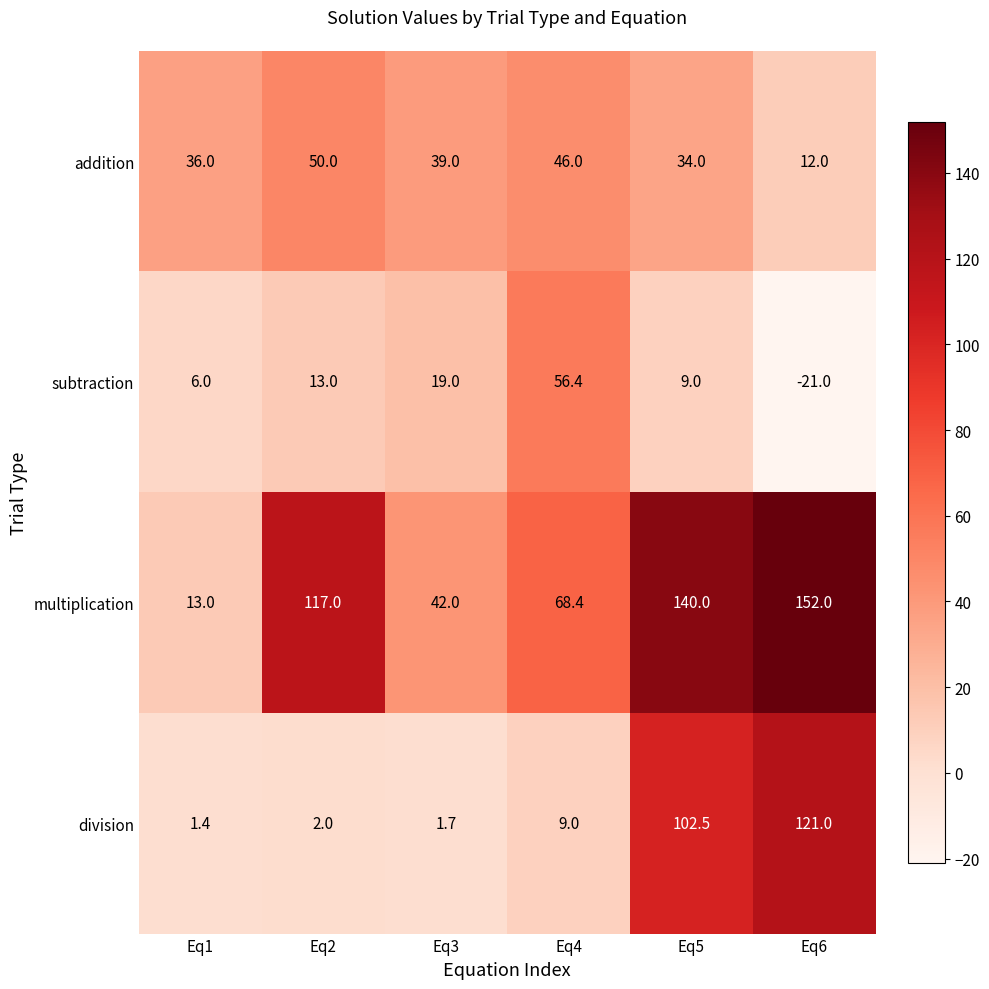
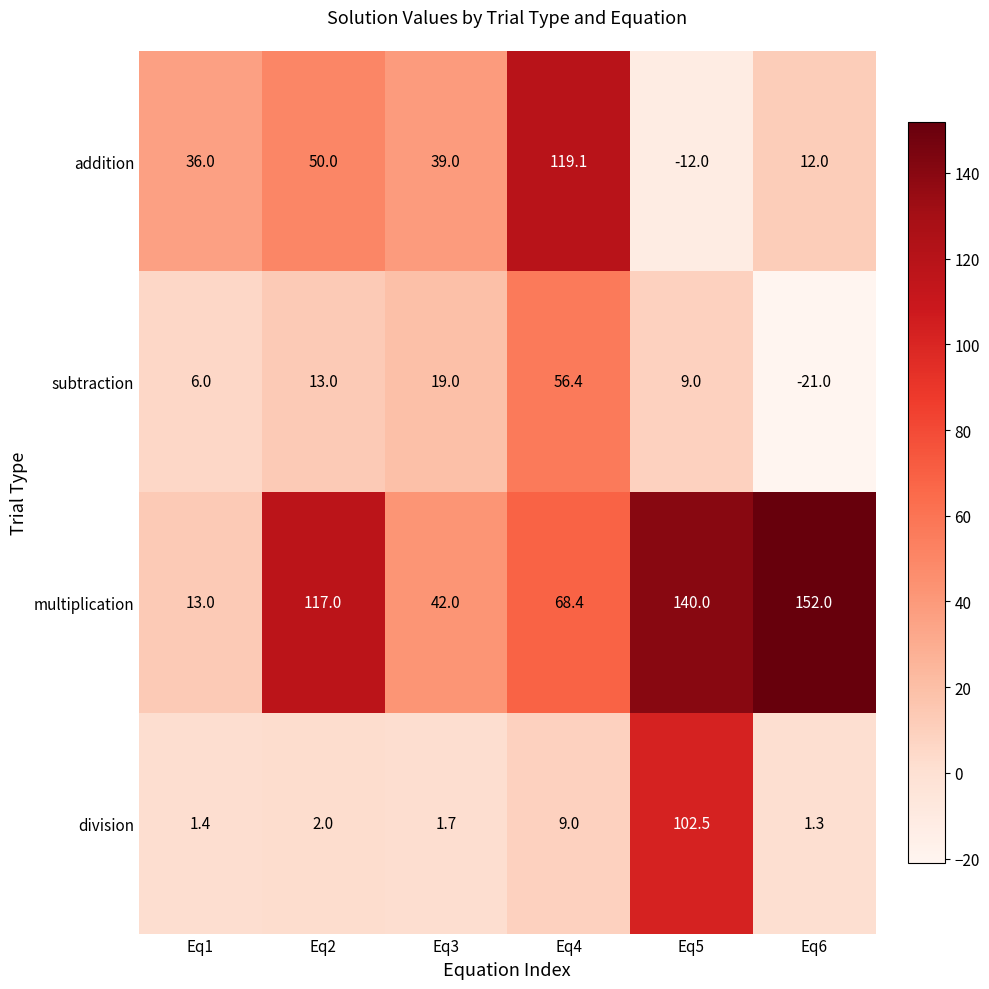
addition, Eq4: 46.0 -> 119.1
addition, Eq5: 34.0 -> -12.0
division, Eq6: 121.0 -> 1.3
